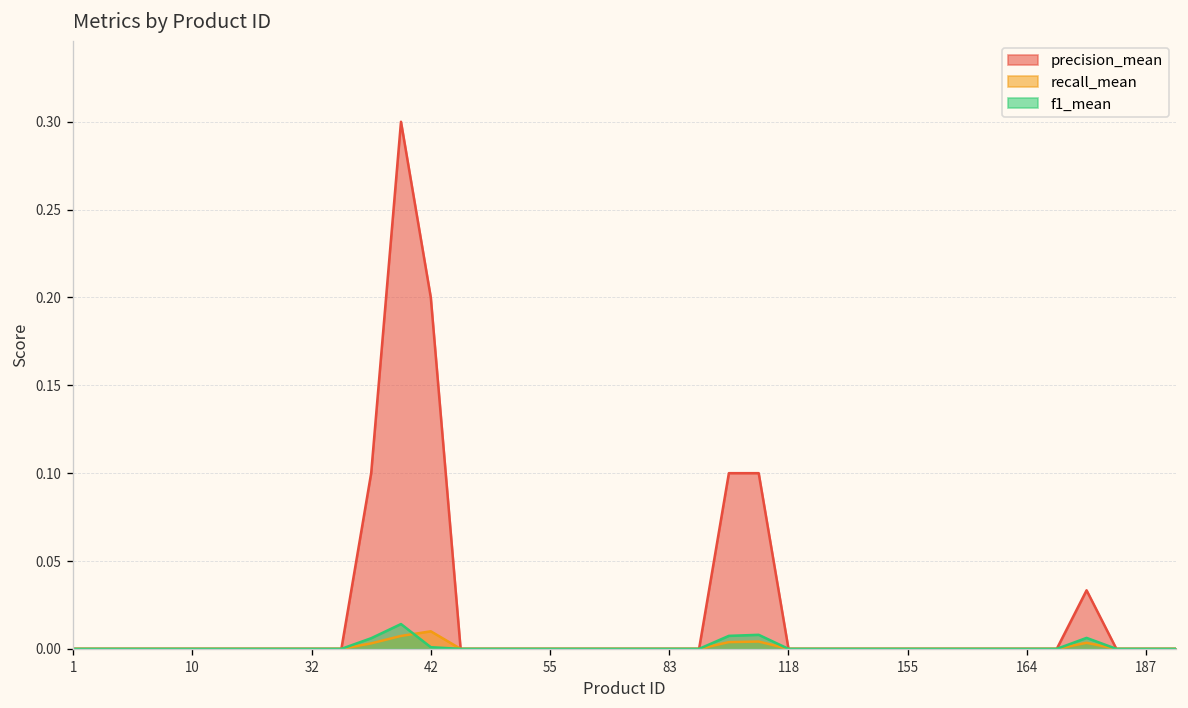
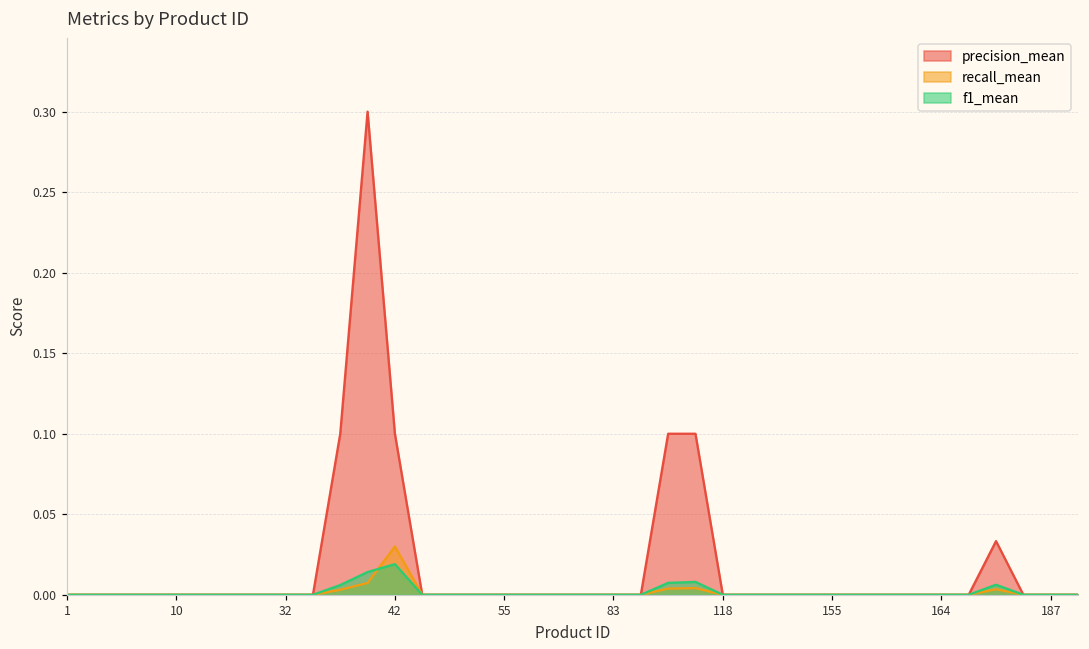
precision_mean, 42: 0.2 -> 0.1
recall_mean, 42: 0.01 -> 0.03
f1_mean, 42: 0.001 -> 0.019
